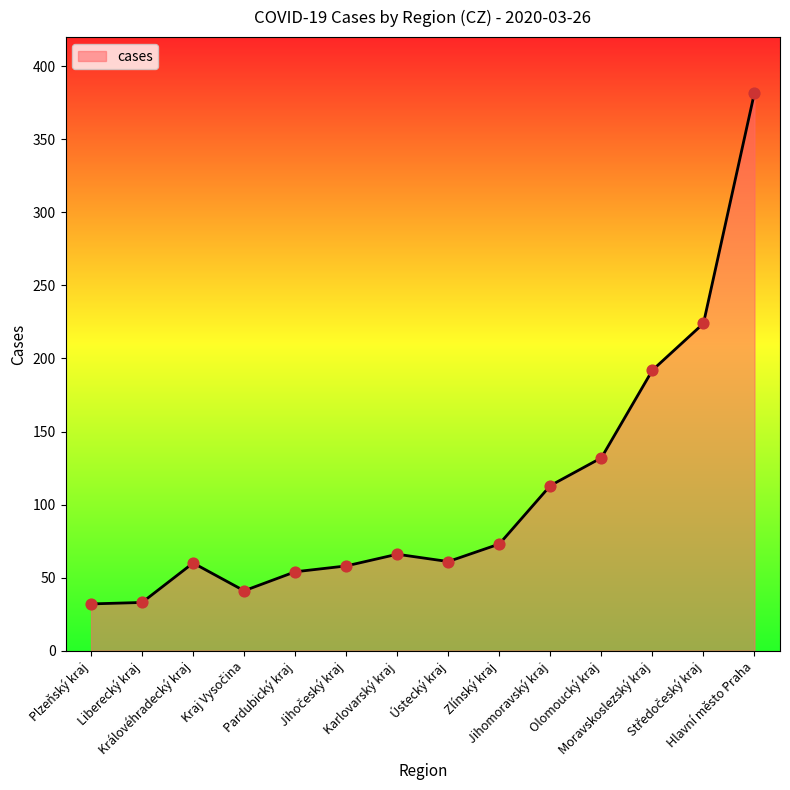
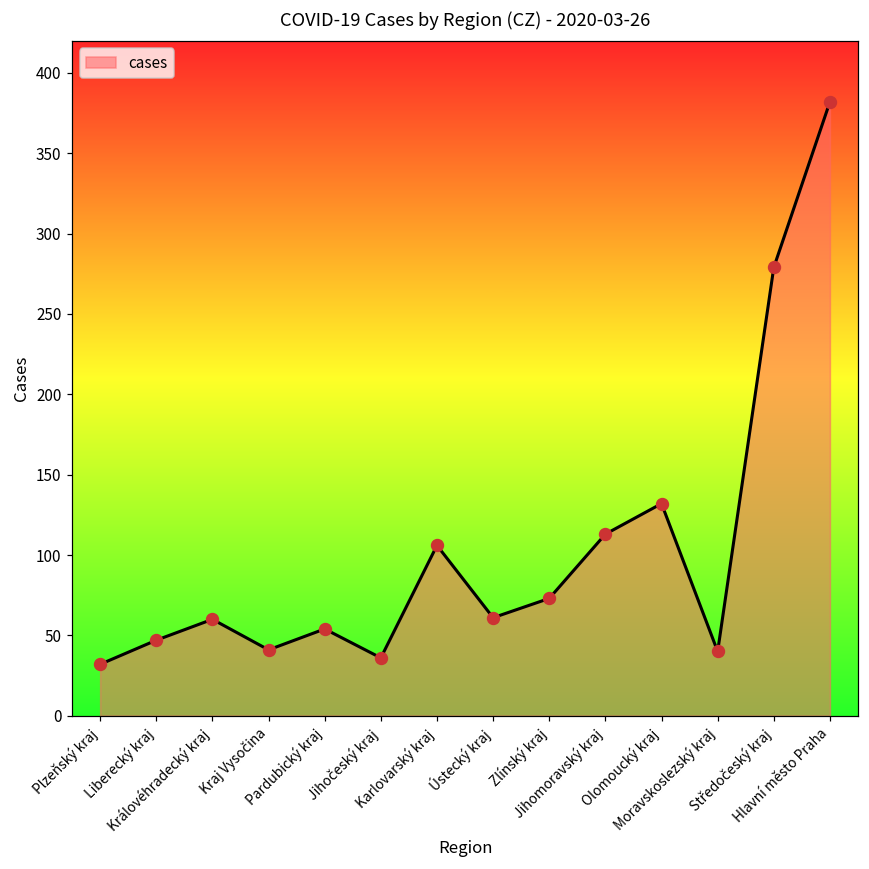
Liberecký kraj: 33 -> 47
Jihočeský kraj: 58 -> 36
Karlovarský kraj: 66 -> 106
Moravskoslezský kraj: 192 -> 40
Středočeský kraj: 224 -> 279
